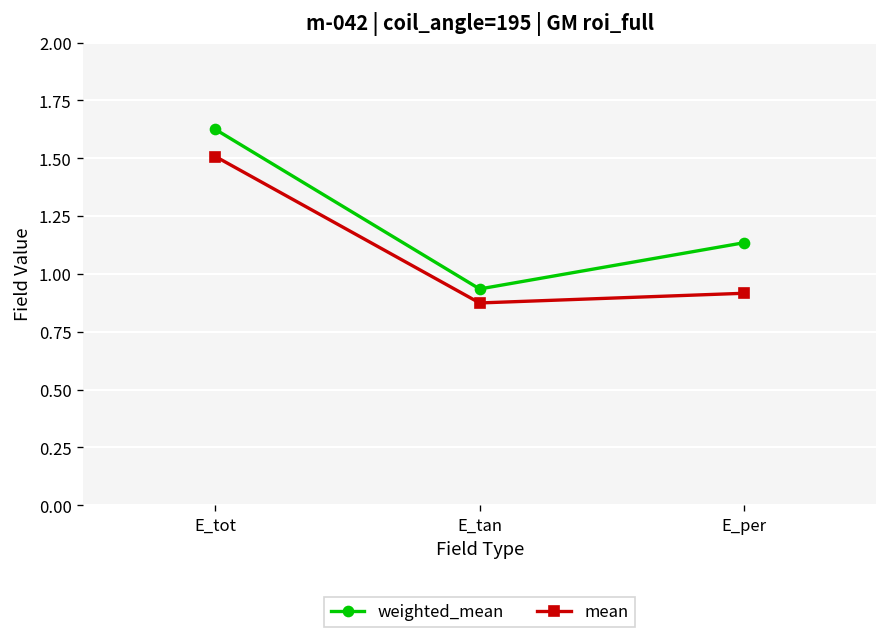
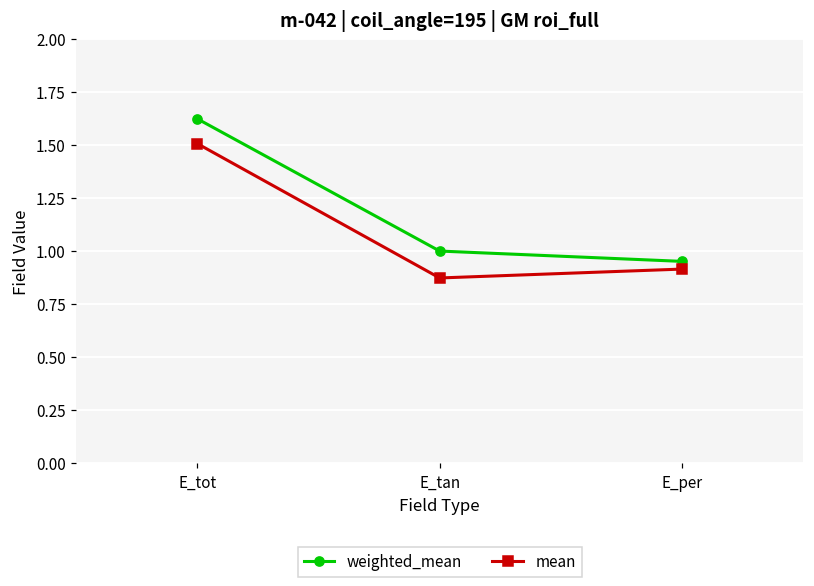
weighted_mean, E_tan: 0.93 -> 1.00
weighted_mean, E_per: 1.13 -> 0.95
